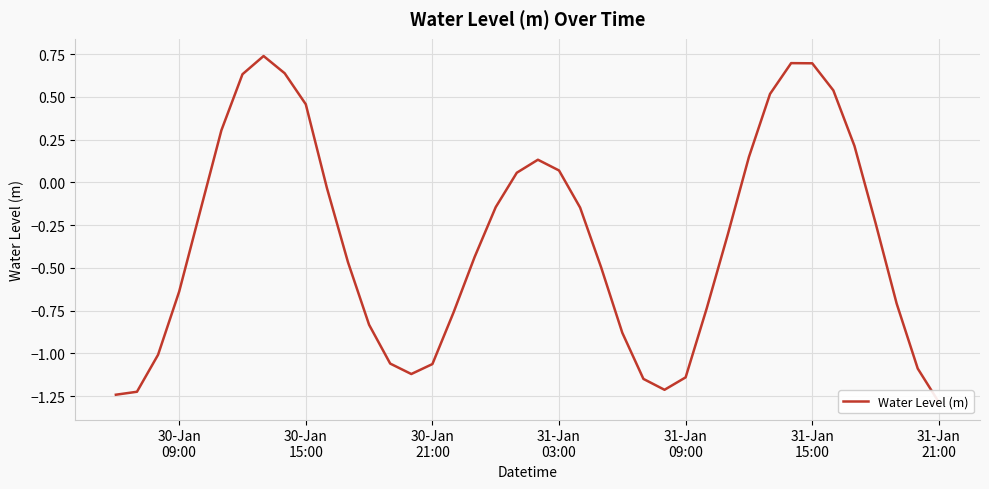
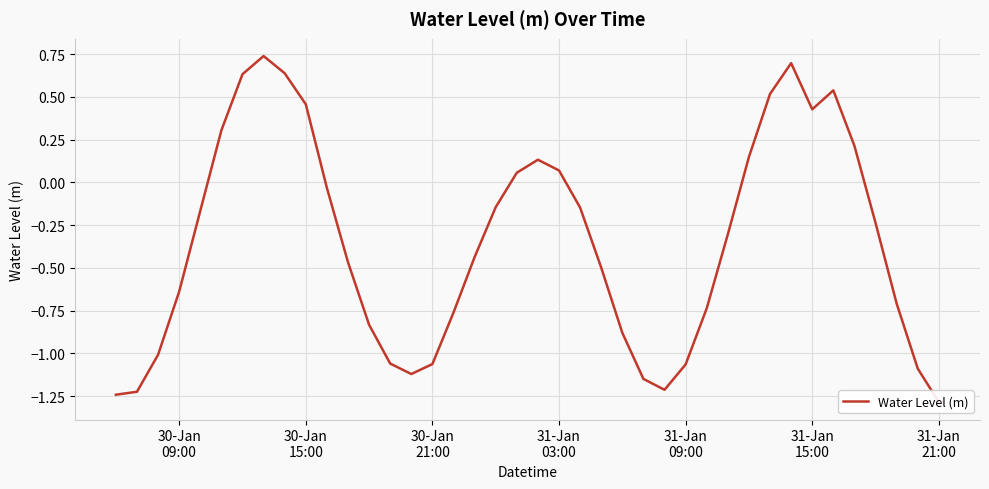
31-Jan 09:00: -1.14 -> -1.07
31-Jan 15:00: 0.70 -> 0.43
